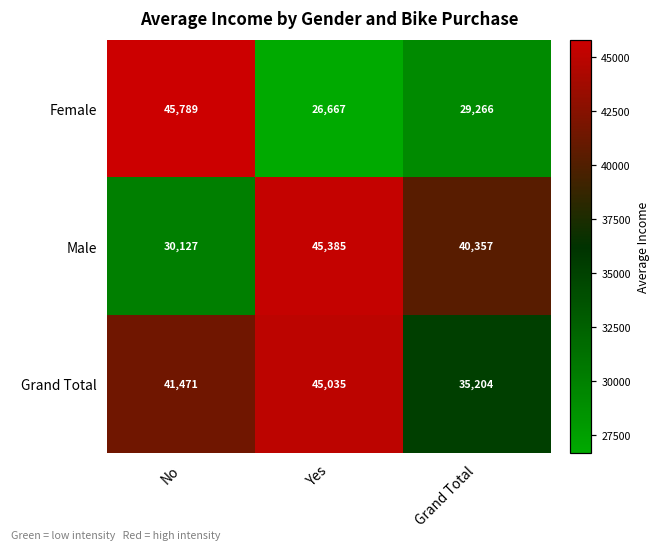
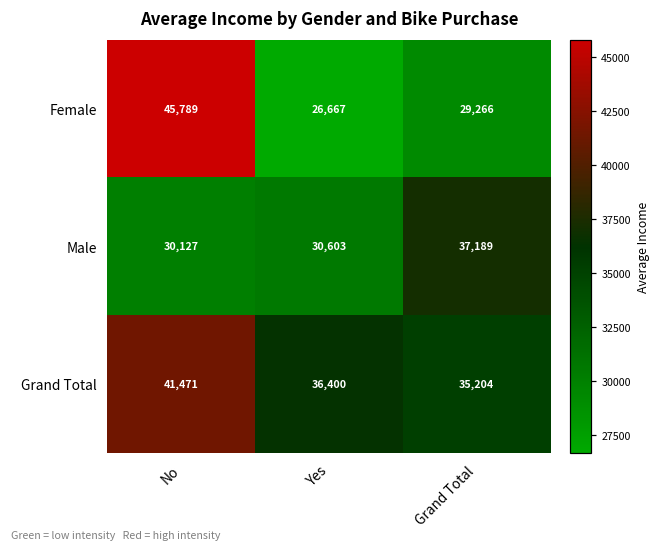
Male, Yes: 45,385 -> 30,603
Male, Grand Total: 40,357 -> 37,189
Grand Total, Yes: 45,035 -> 36,400
